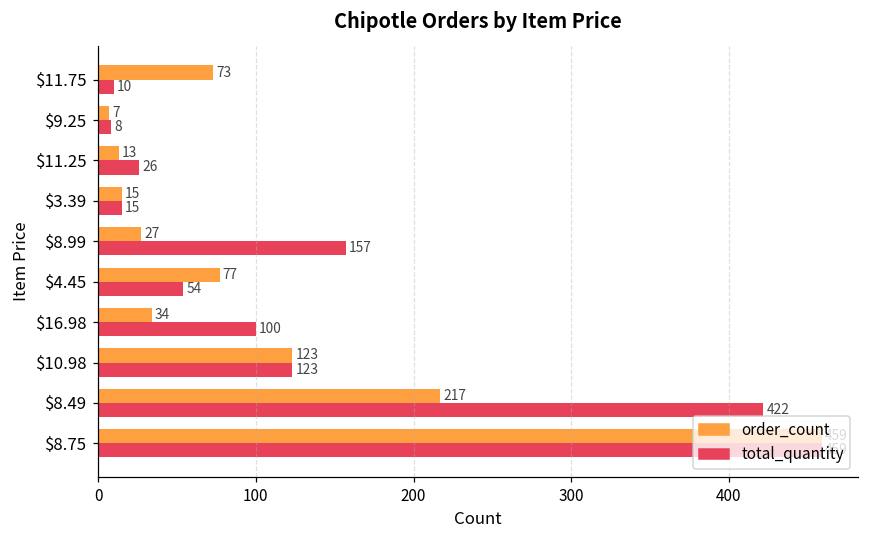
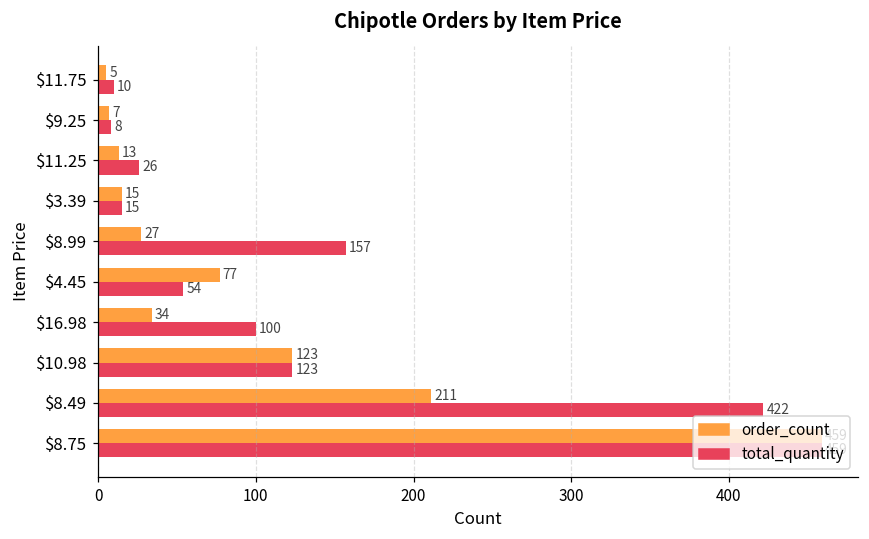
order_count, $11.75: 73 -> 5
order_count, $8.49: 217 -> 211
